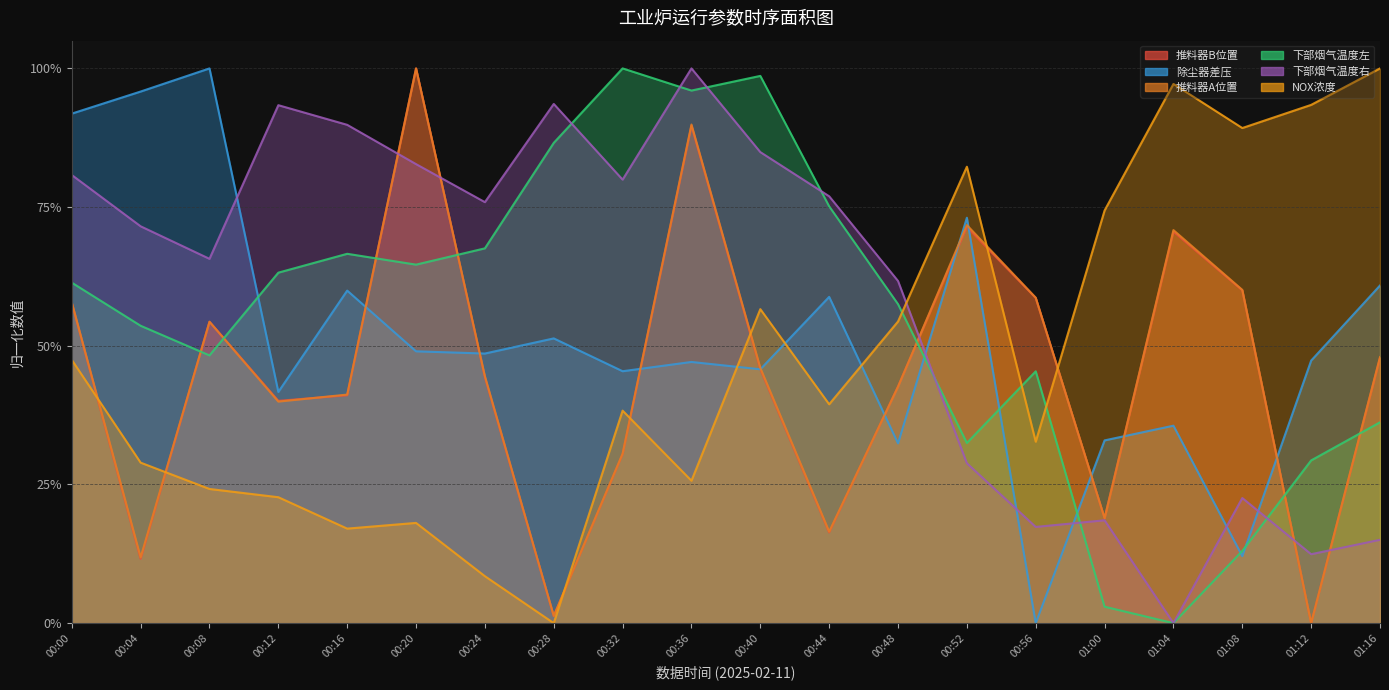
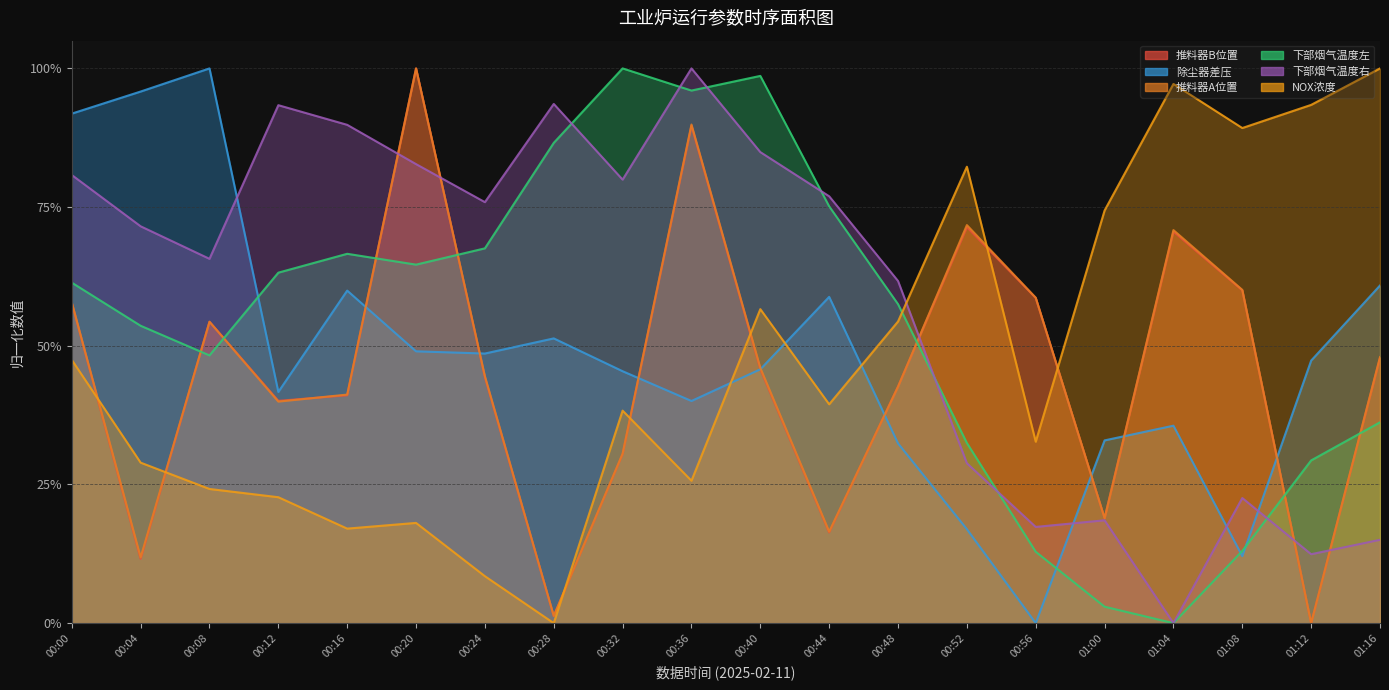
除尘器差压, 00:36: 47% -> 40%
除尘器差压, 00:52: 73% -> 17%
下部烟气温度左, 00:56: 45% -> 13%
